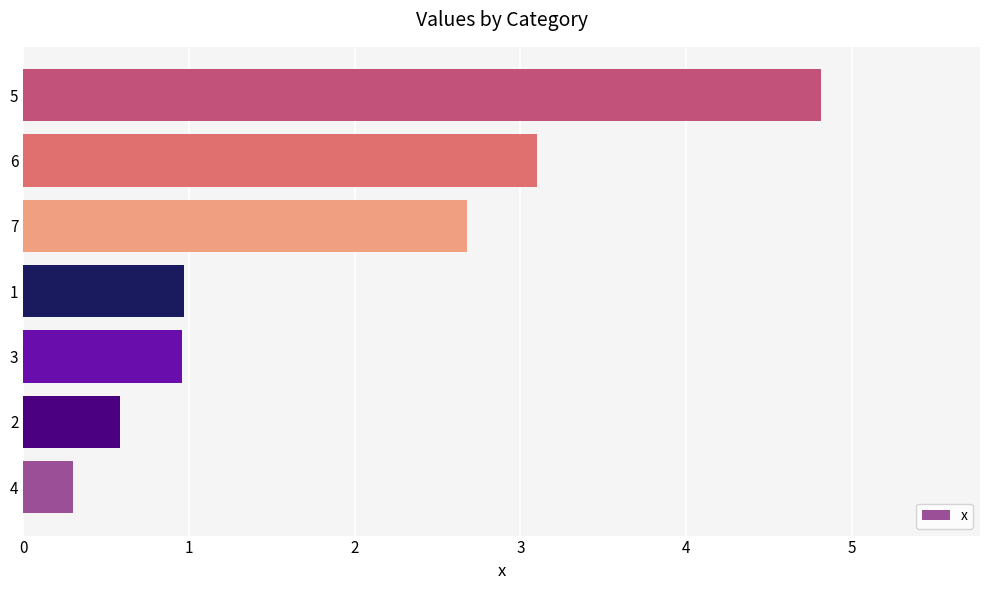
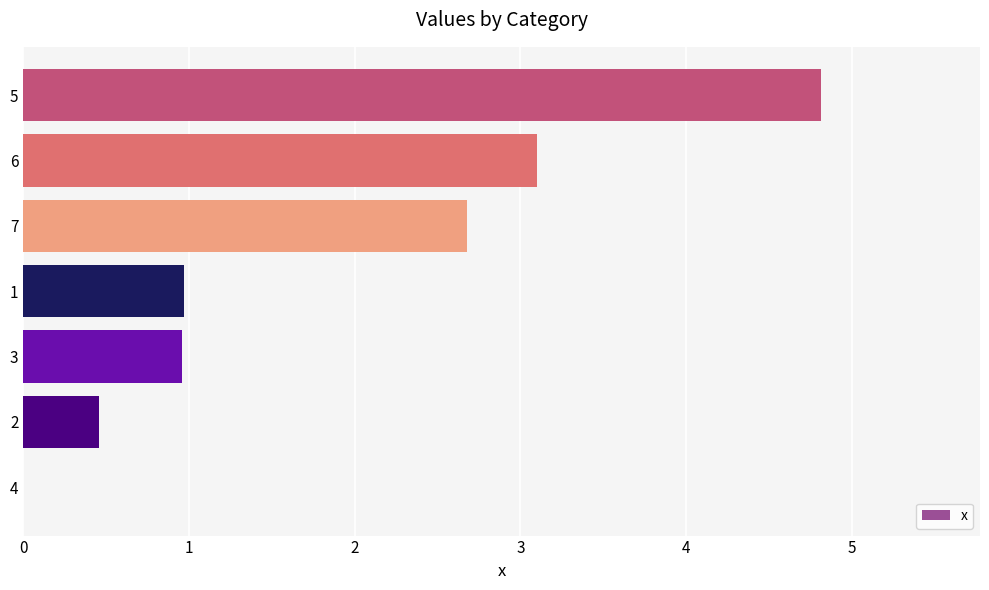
2: 0.58 -> 0.46
4: 0.3 -> 0.0
